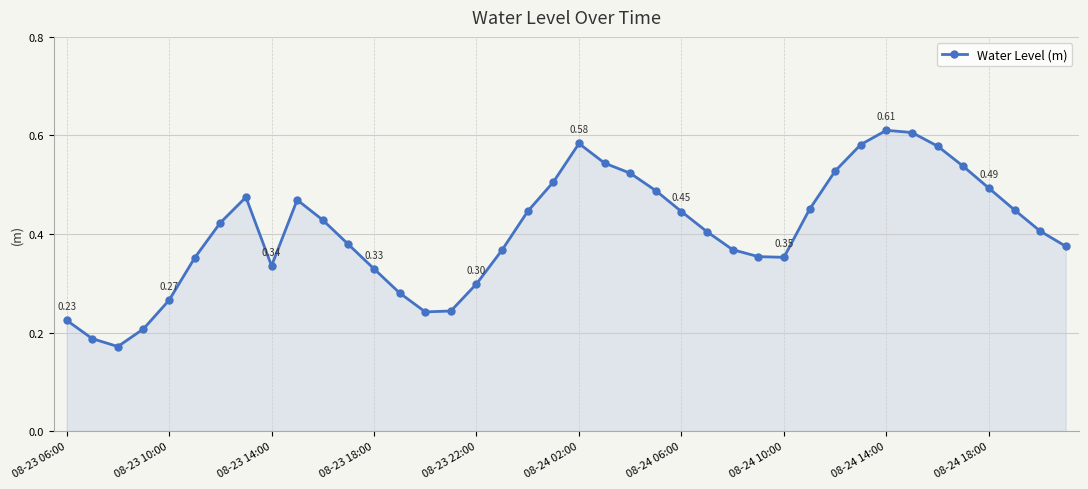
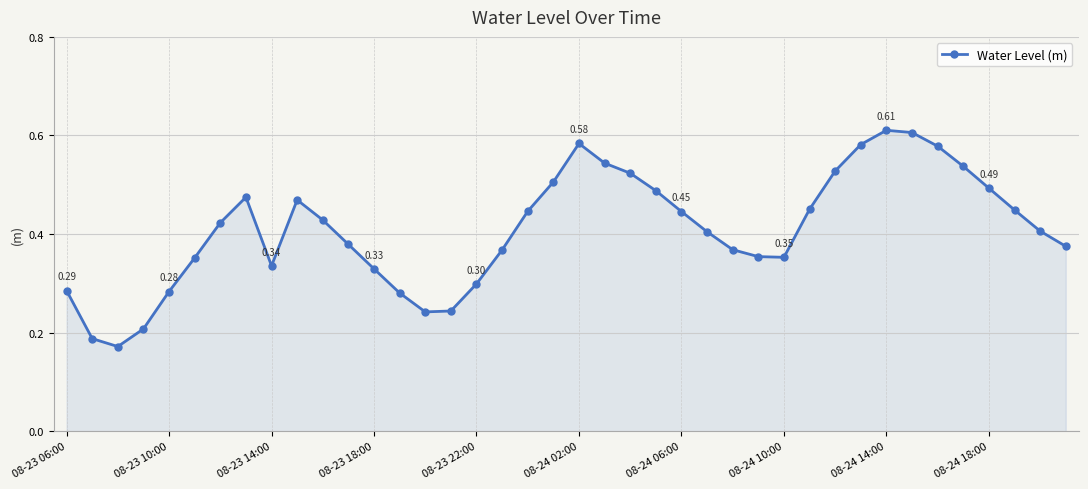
08-23 06:00: 0.23 -> 0.29
08-23 10:00: 0.27 -> 0.28
